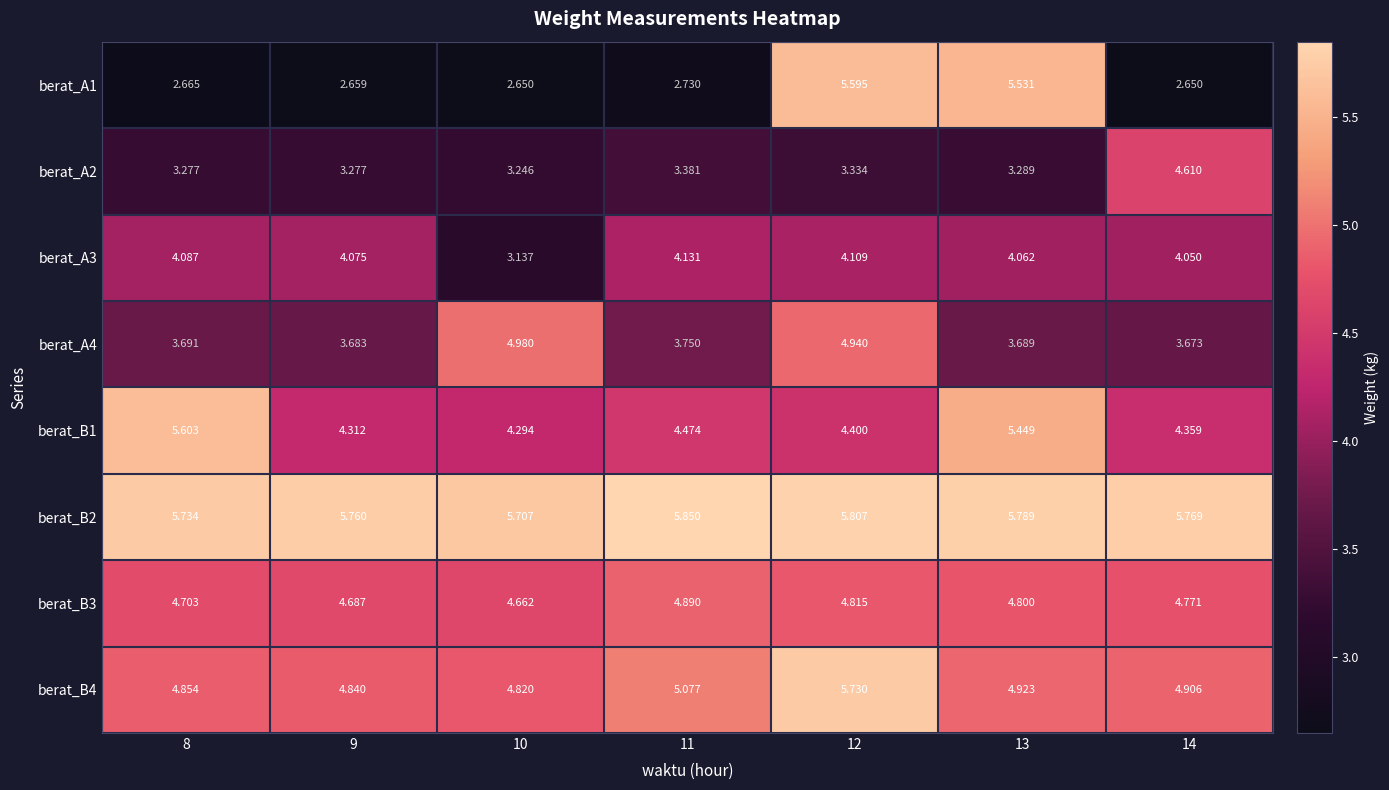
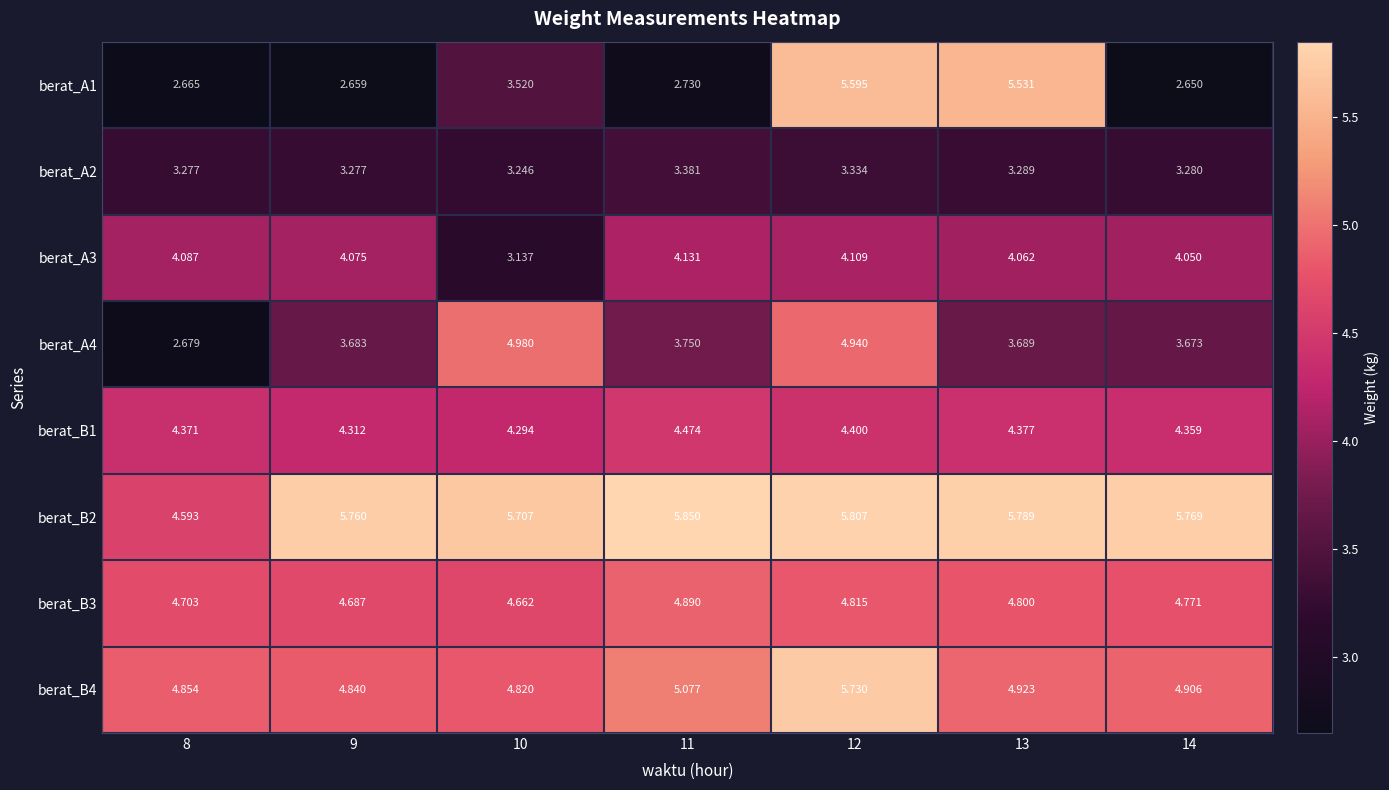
berat_A1, 10: 2.650 -> 3.520
berat_A2, 14: 4.610 -> 3.280
berat_A4, 8: 3.691 -> 2.679
berat_B1, 8: 5.603 -> 4.371
berat_B1, 13: 5.449 -> 4.377
berat_B2, 8: 5.734 -> 4.593
